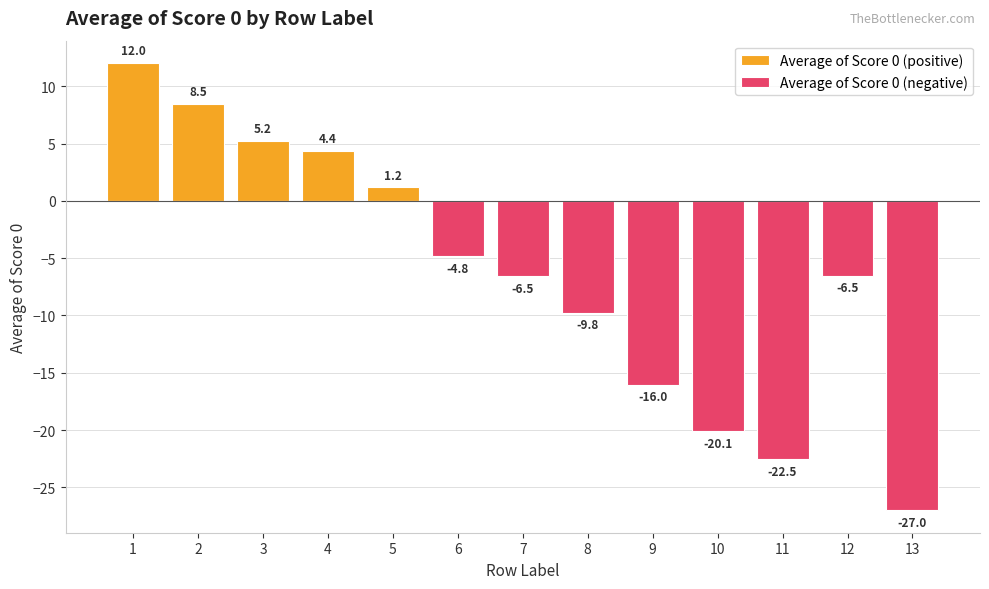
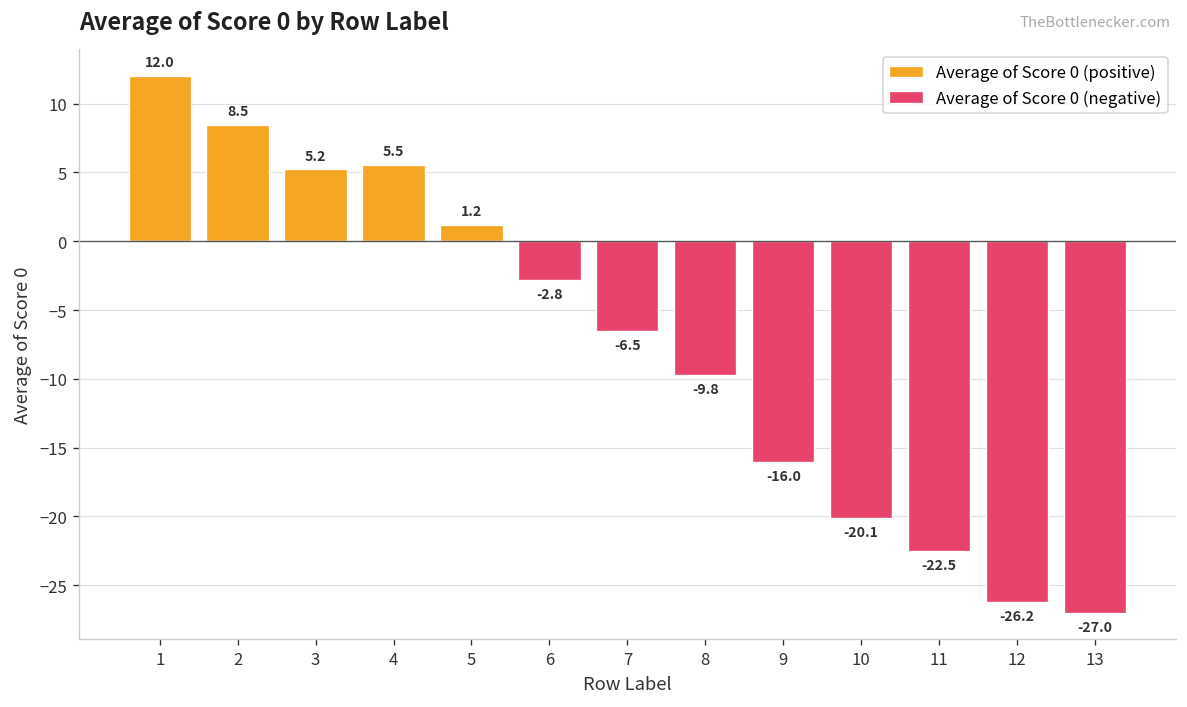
Average of Score 0 (positive), 4: 4.4 -> 5.5
Average of Score 0 (negative), 6: -4.8 -> -2.8
Average of Score 0 (negative), 12: -6.5 -> -26.2
